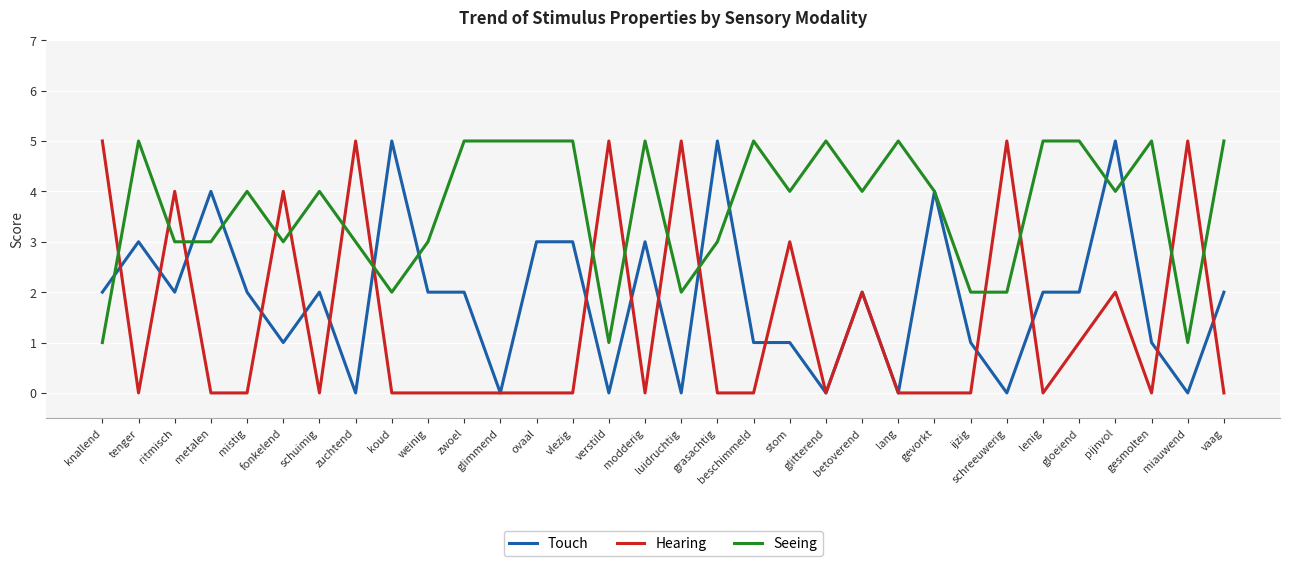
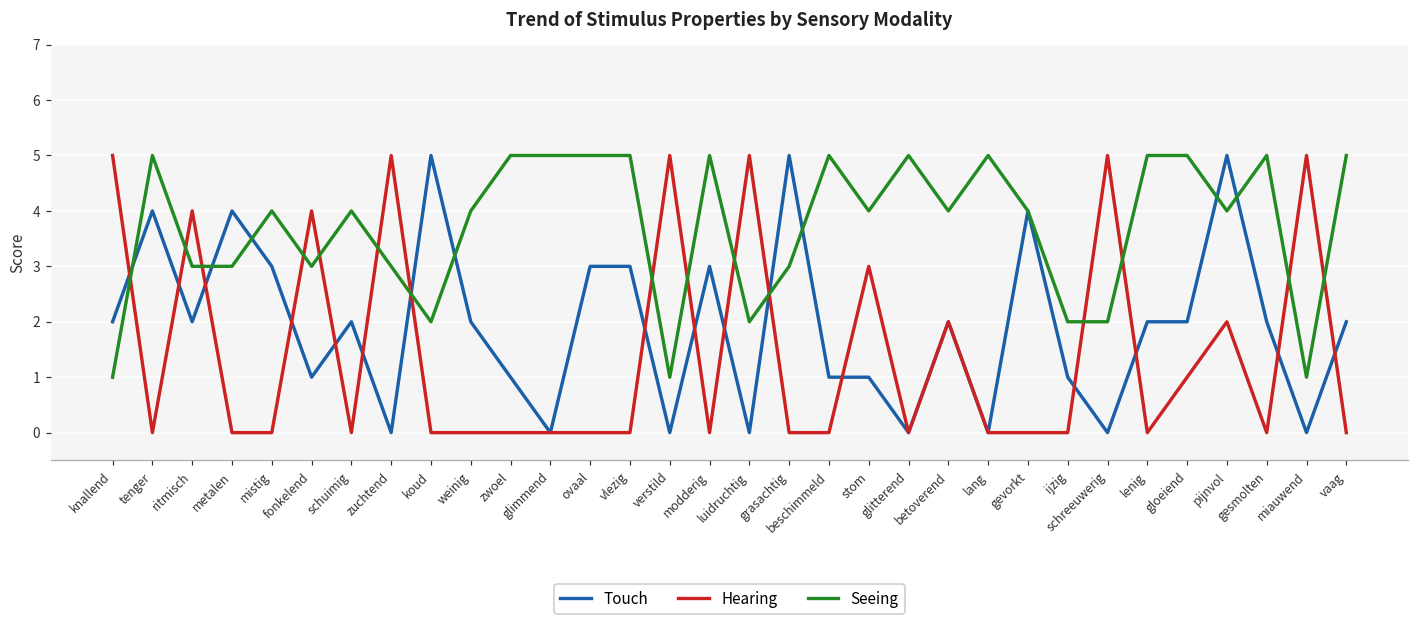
Touch, tenger: 3 -> 4
Touch, mistig: 2 -> 3
Seeing, weinig: 3 -> 4
Touch, zwoel: 2 -> 1
Touch, gesmolten: 1 -> 2
